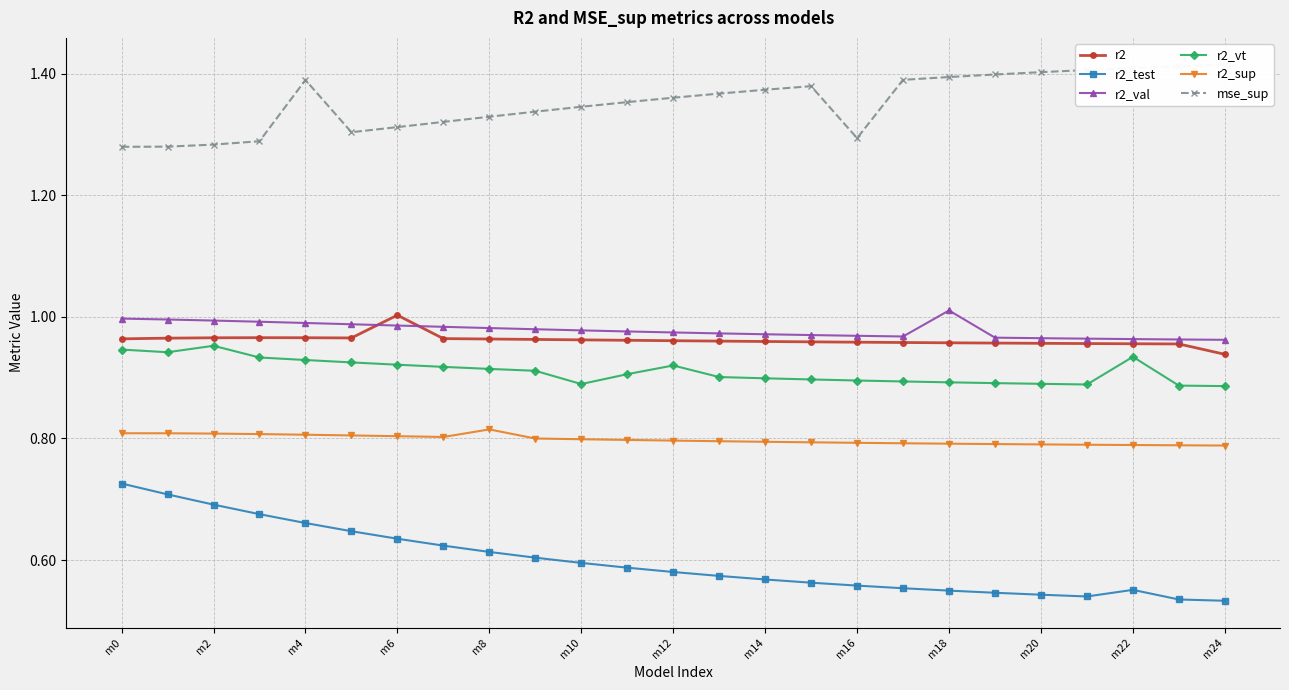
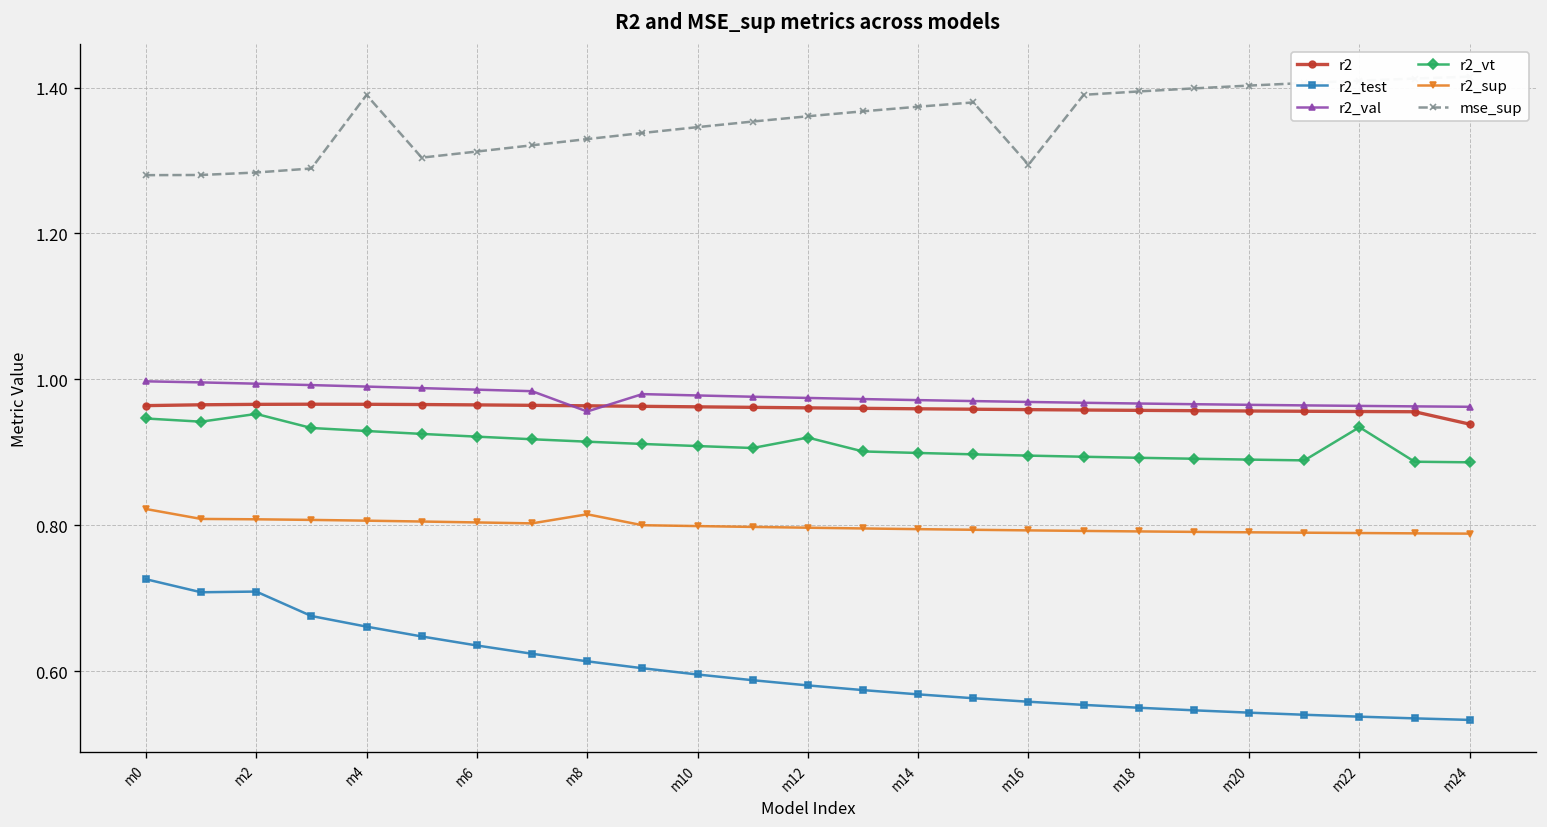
r2_sup, m0: 0.81 -> 0.82
r2_test, m2: 0.69 -> 0.71
r2, m6: 1.00 -> 0.96
r2_val, m8: 0.98 -> 0.96
r2_vt, m10: 0.89 -> 0.91
r2_val, m18: 1.01 -> 0.97
r2_test, m22: 0.55 -> 0.54
